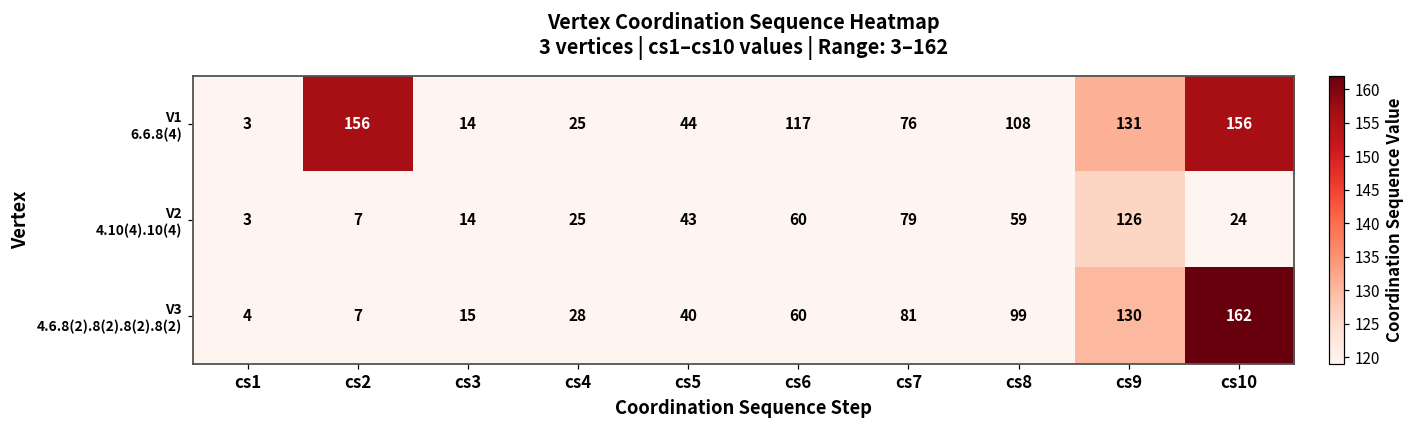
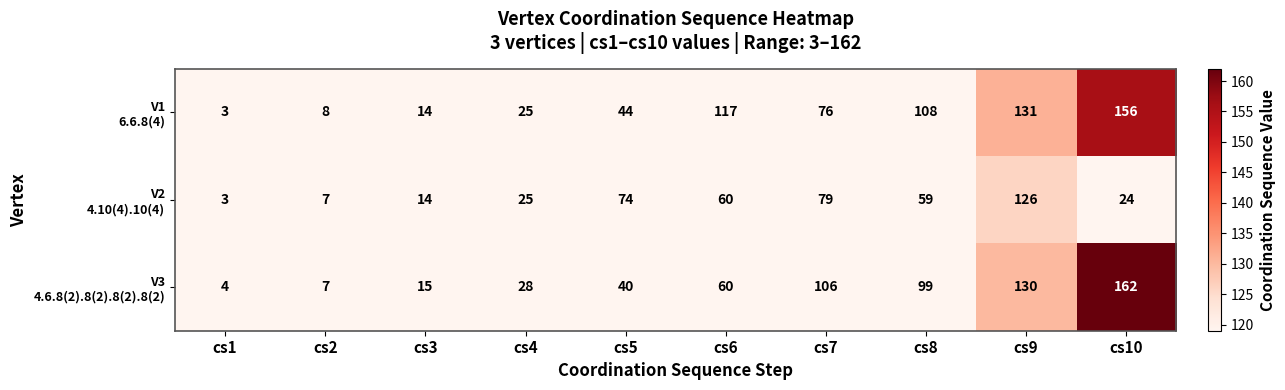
V1 6.6.8(4), cs2: 156 -> 8
V2 4.10(4).10(4), cs5: 43 -> 74
V3 4.6.8(2).8(2).8(2).8(2), cs7: 81 -> 106
